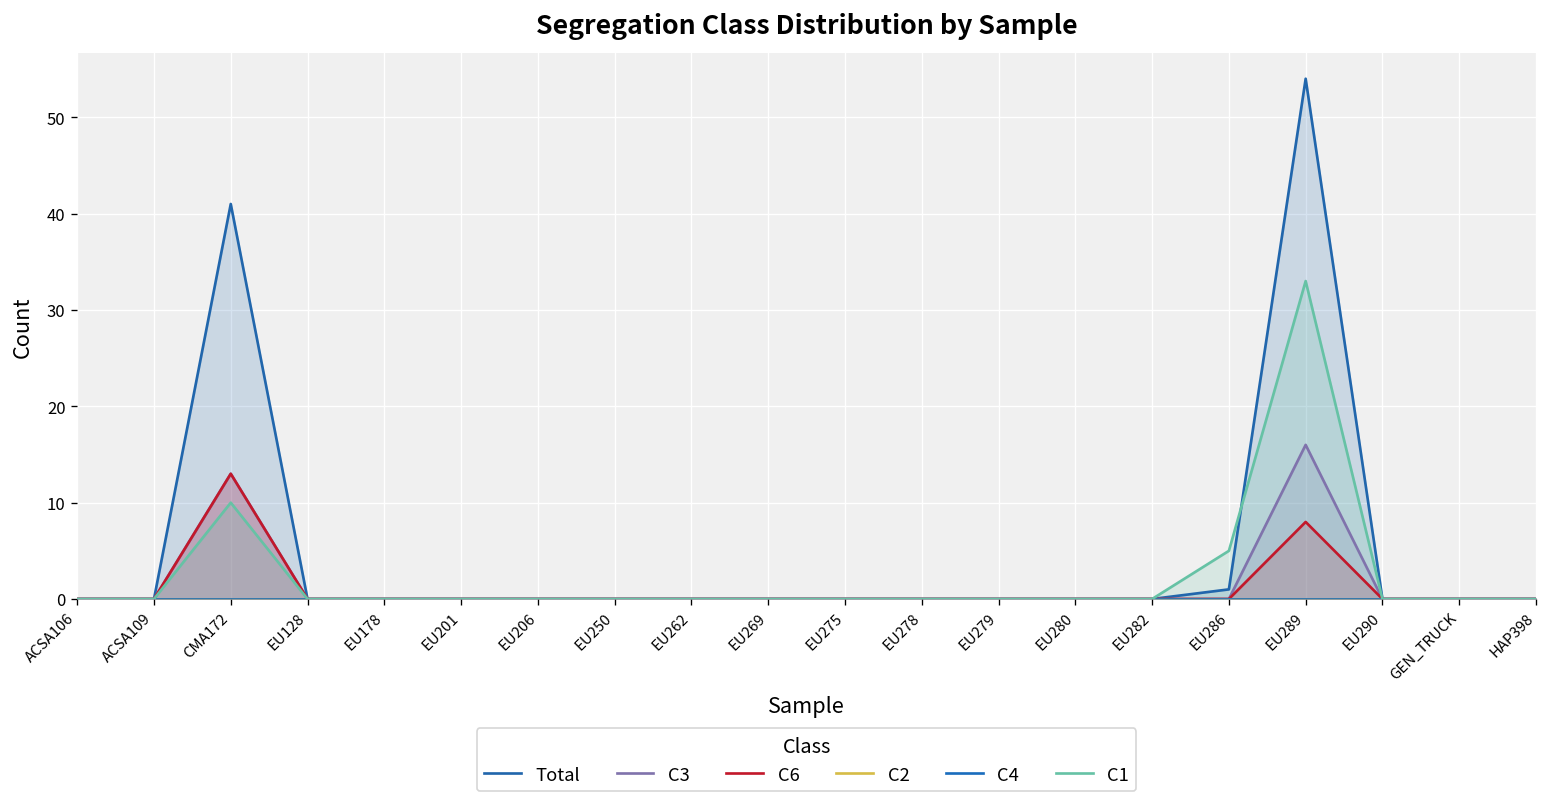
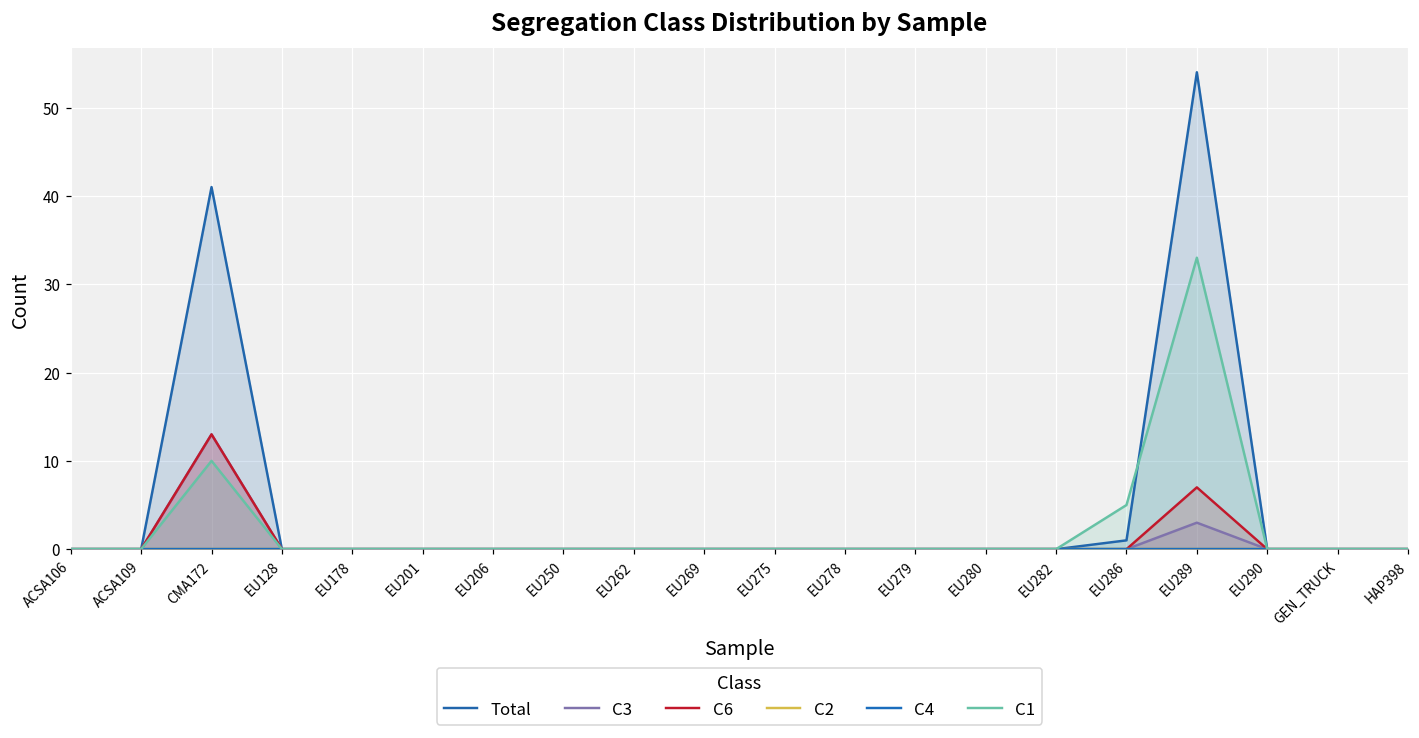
C3, EU289: 16 -> 3
C6, EU289: 8 -> 7
